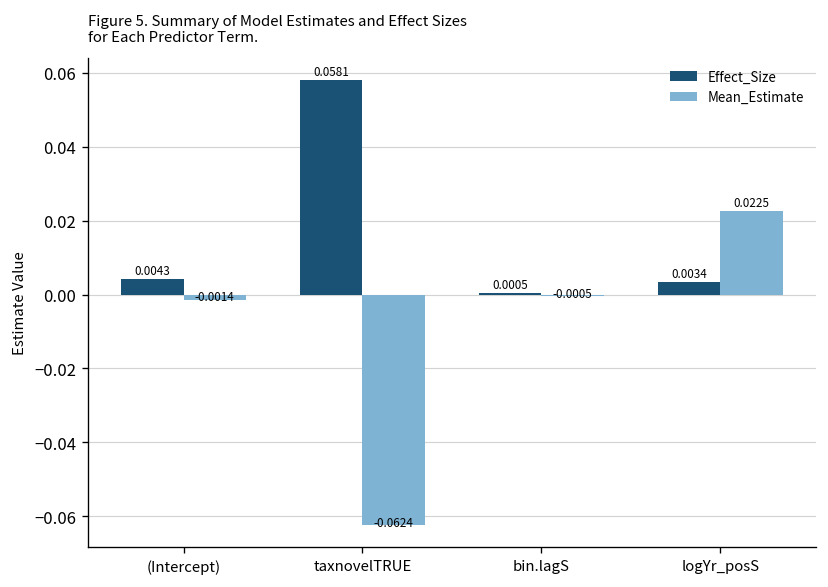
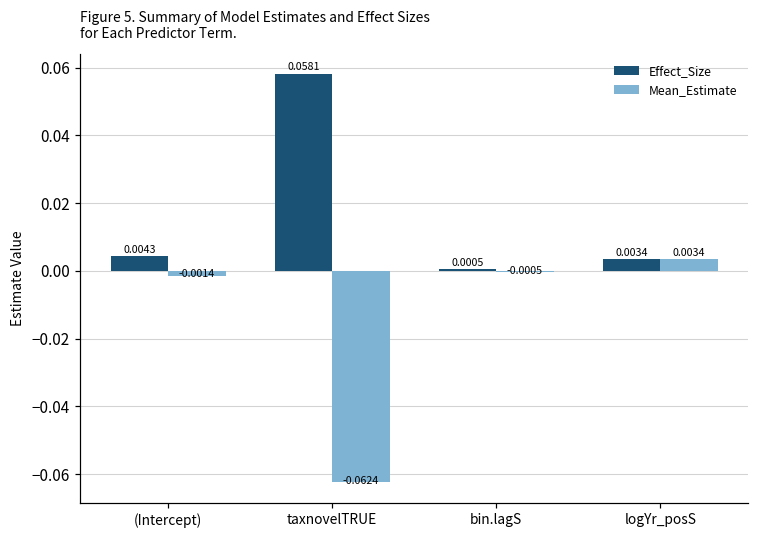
Mean_Estimate, logYr_posS: 0.0225 -> 0.0034
